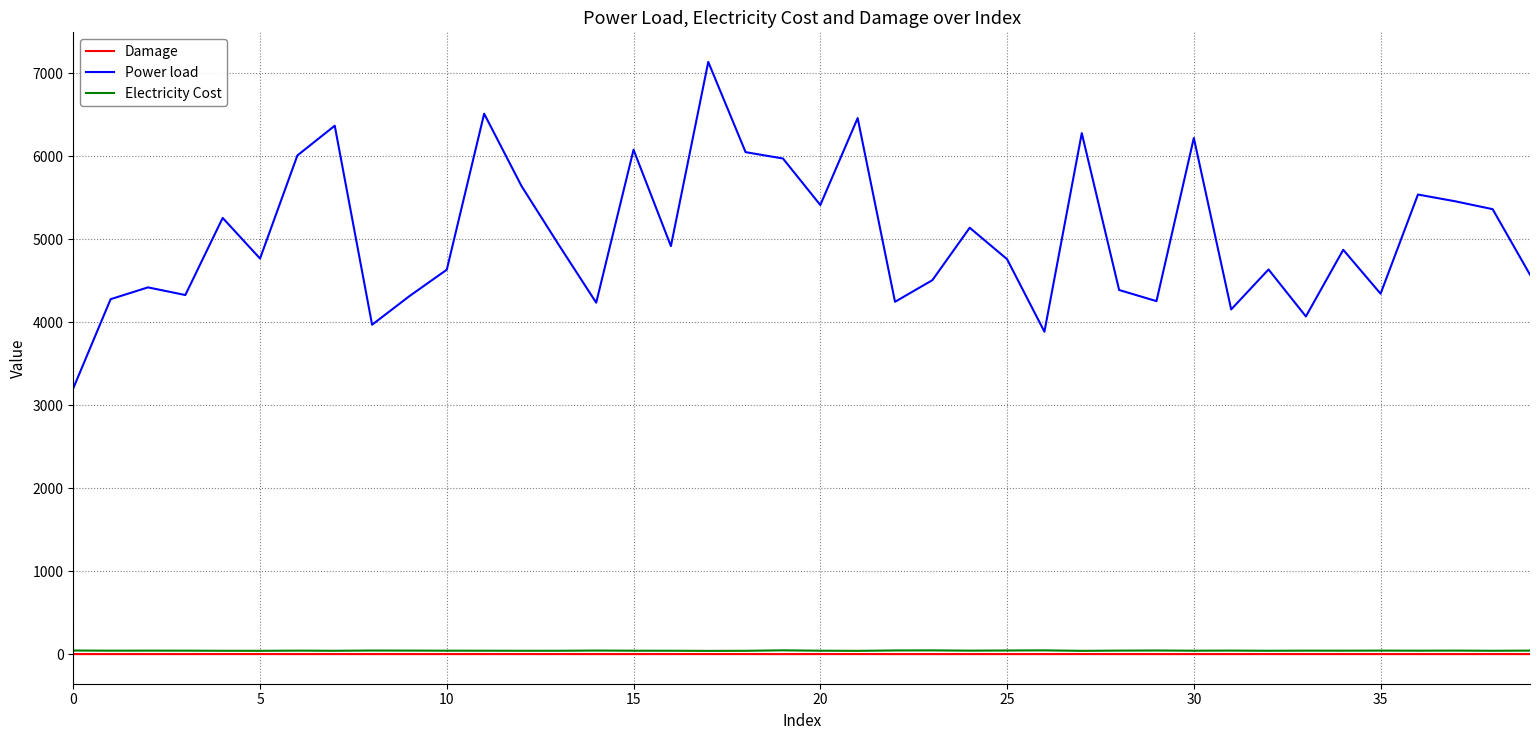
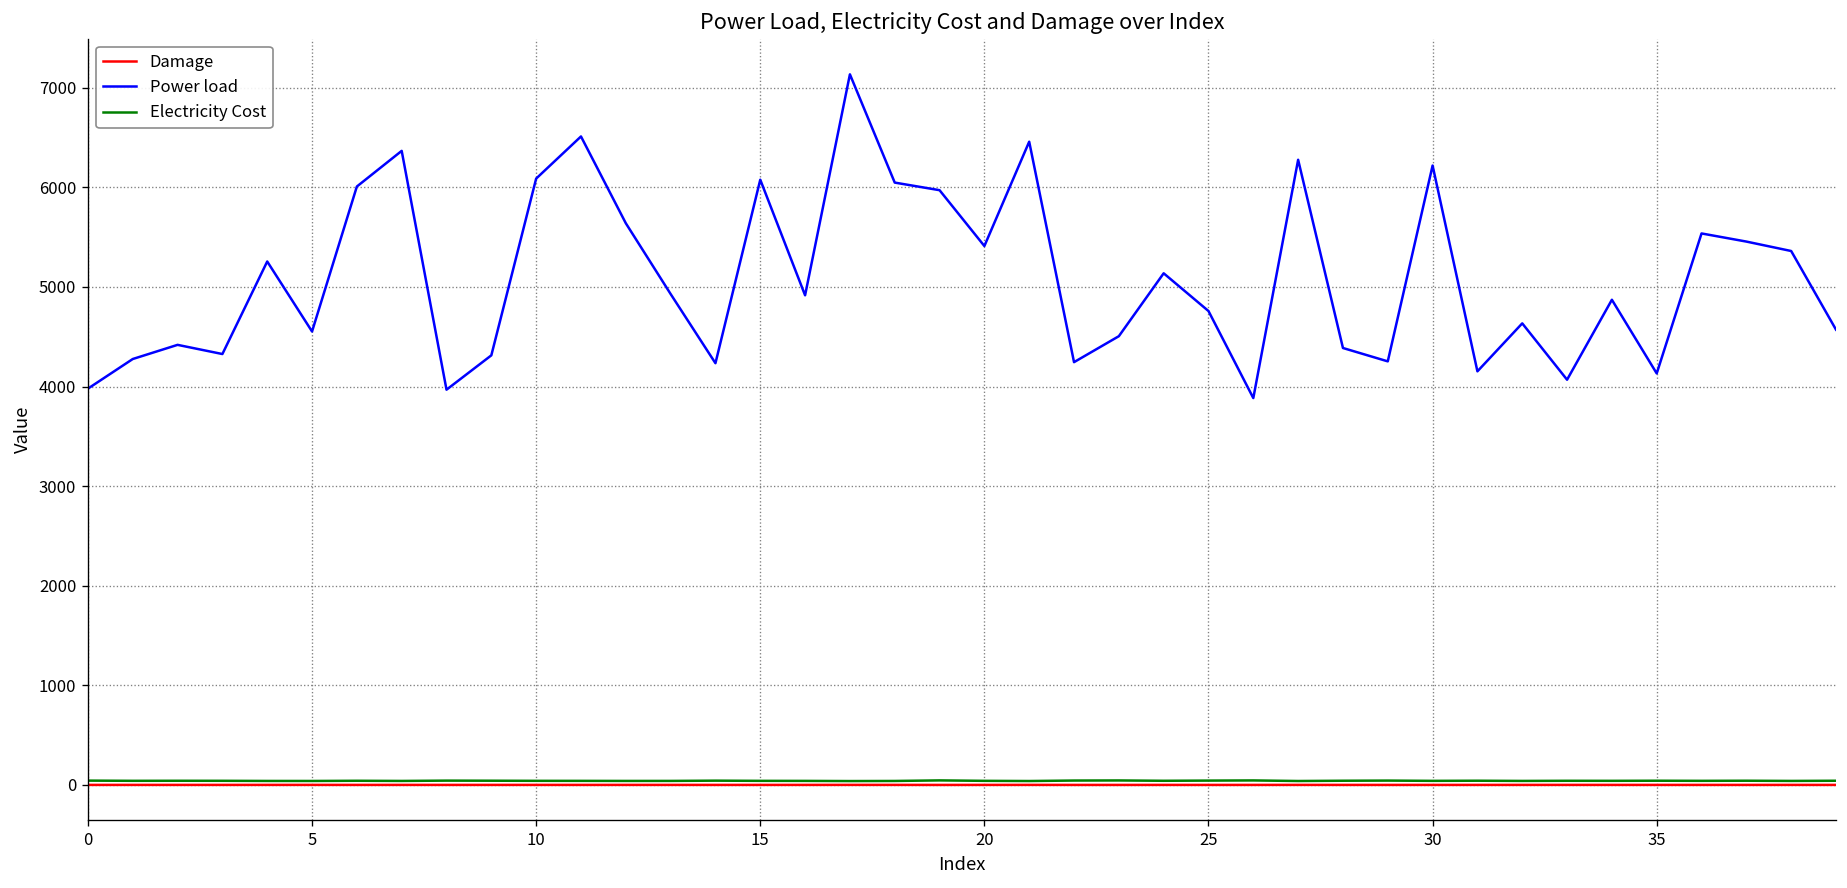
Power load, 0: 3200 -> 4000
Power load, 5: 4800 -> 4600
Power load, 10: 4600 -> 6100
Power load, 35: 4300 -> 4100
